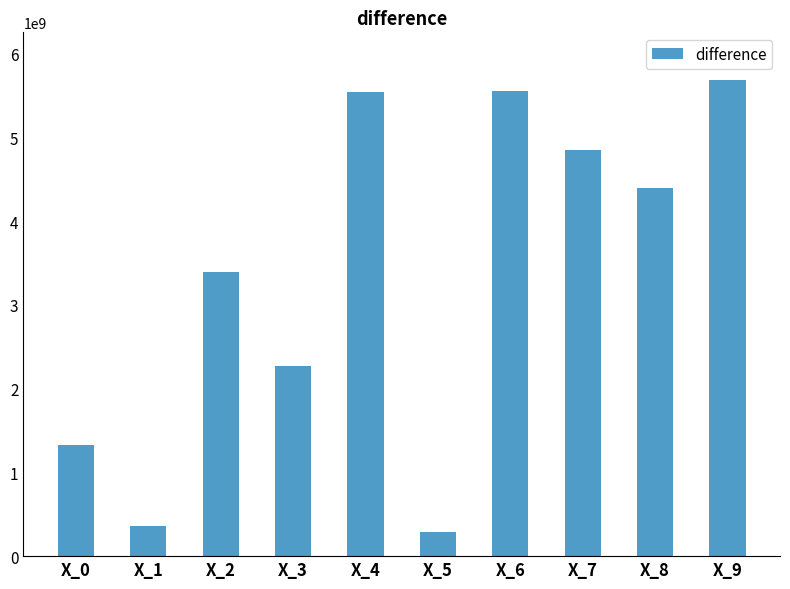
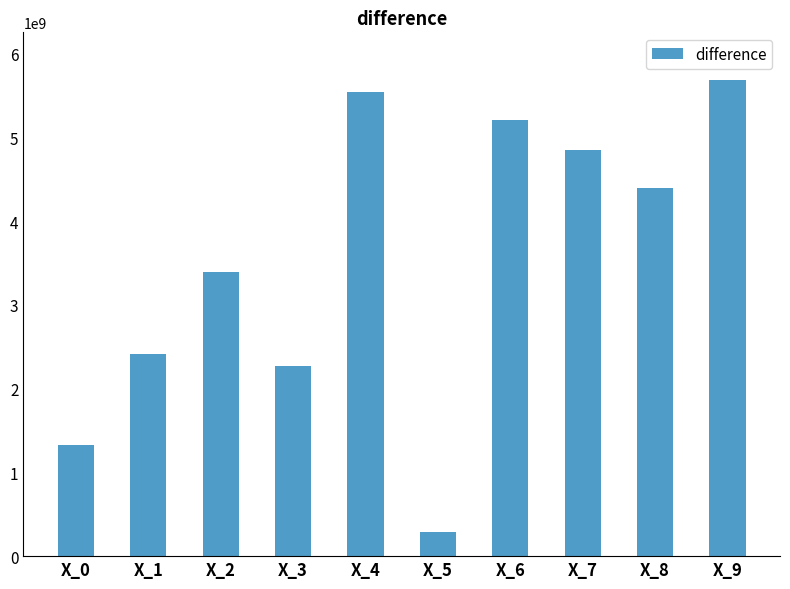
X_1: 400000000 -> 2400000000
X_6: 5600000000 -> 5200000000
